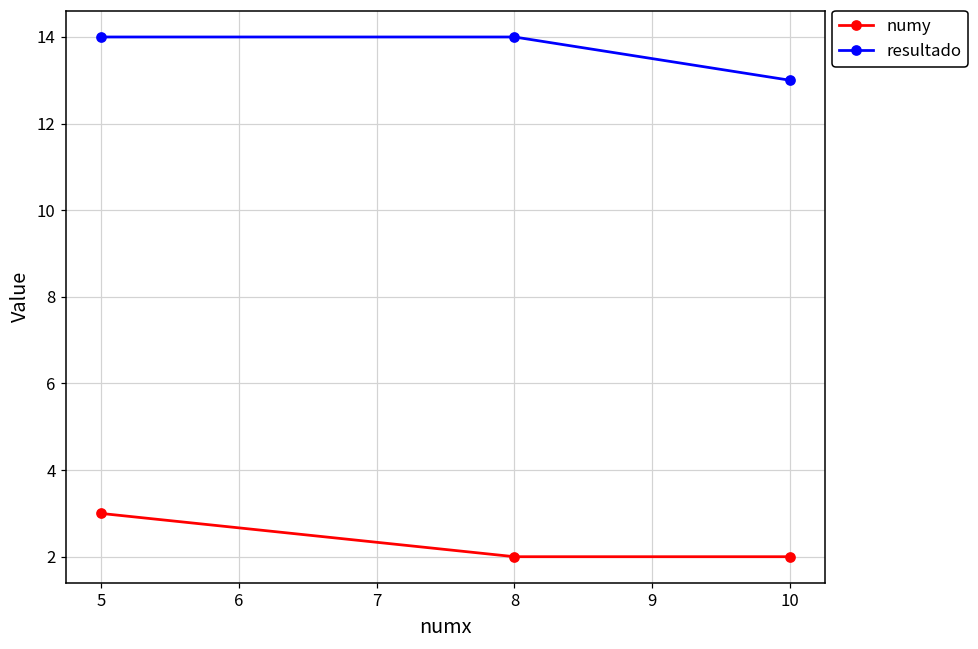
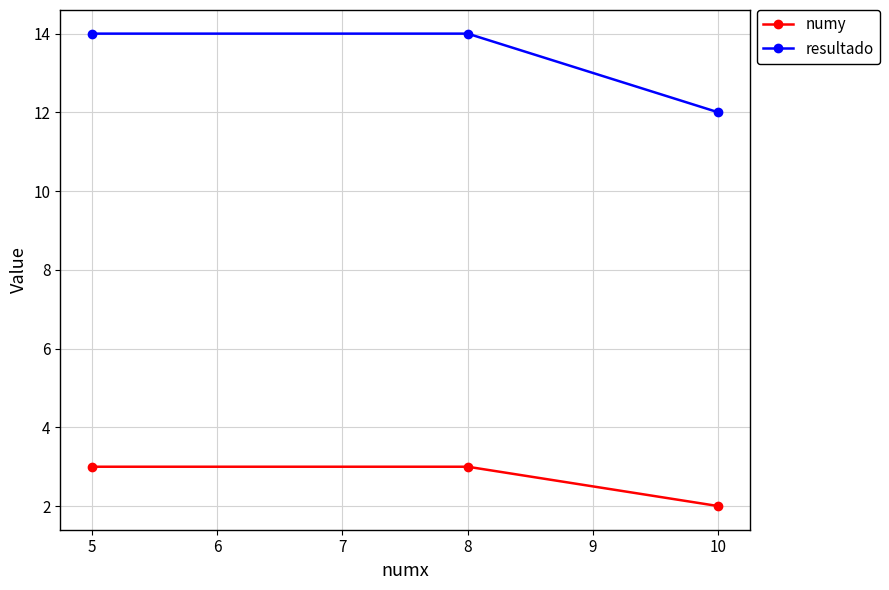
numy, 8: 2 -> 3
resultado, 10: 13 -> 12
